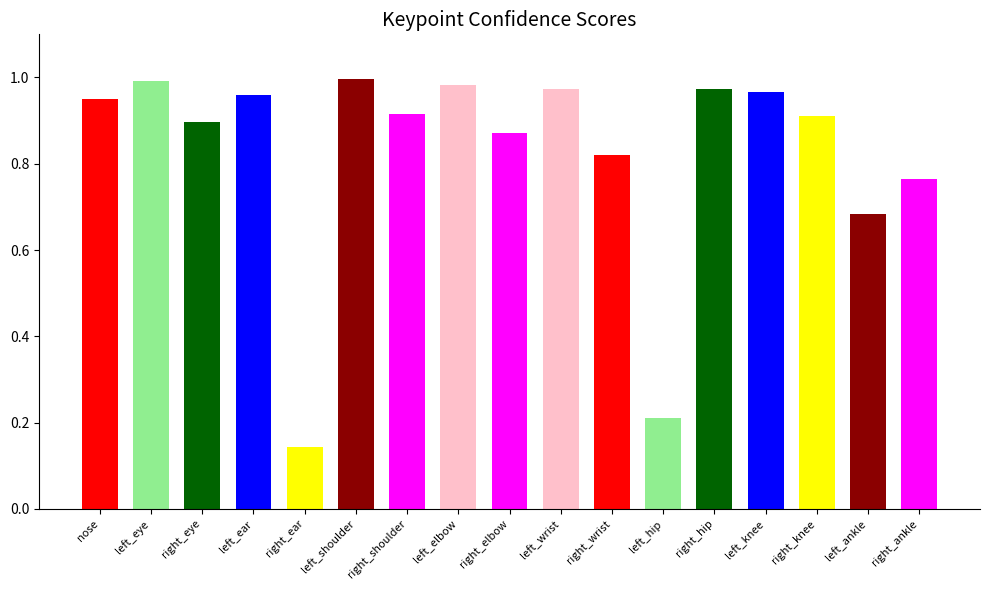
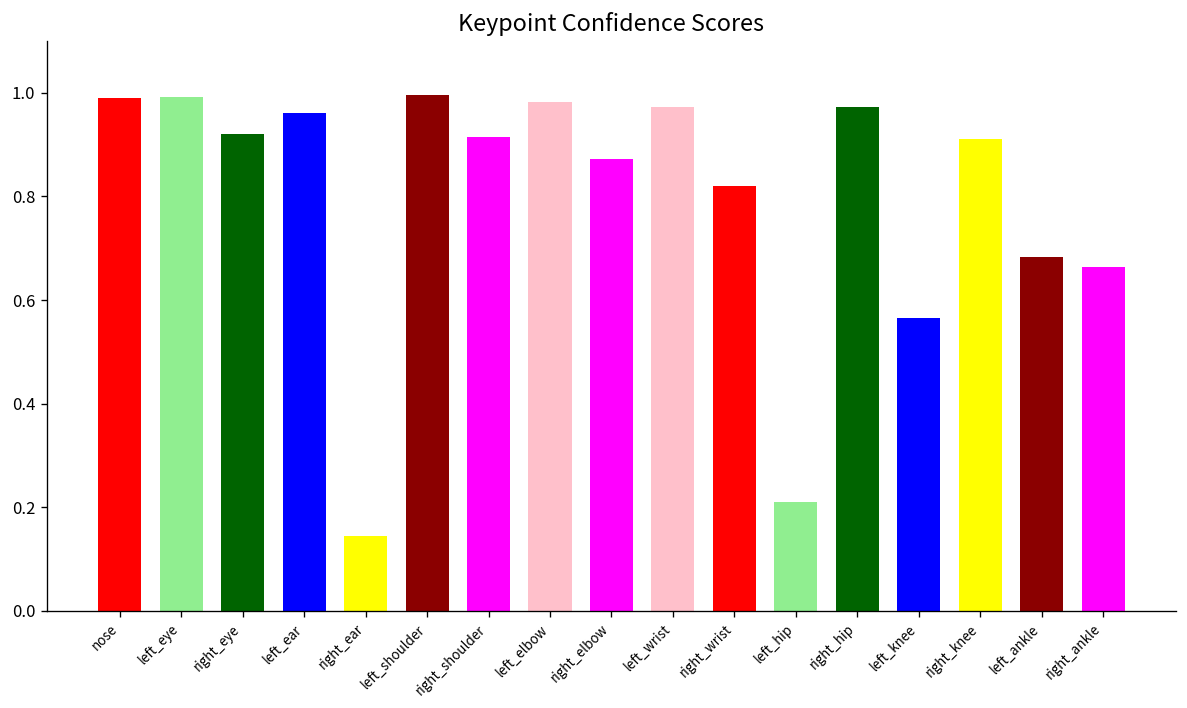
nose: 0.95 -> 0.99
right_eye: 0.90 -> 0.92
left_knee: 0.97 -> 0.57
right_ankle: 0.77 -> 0.66
